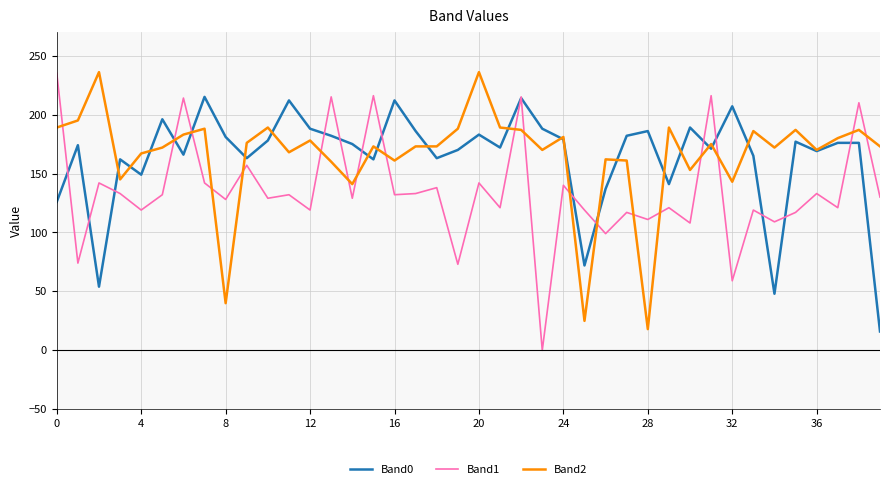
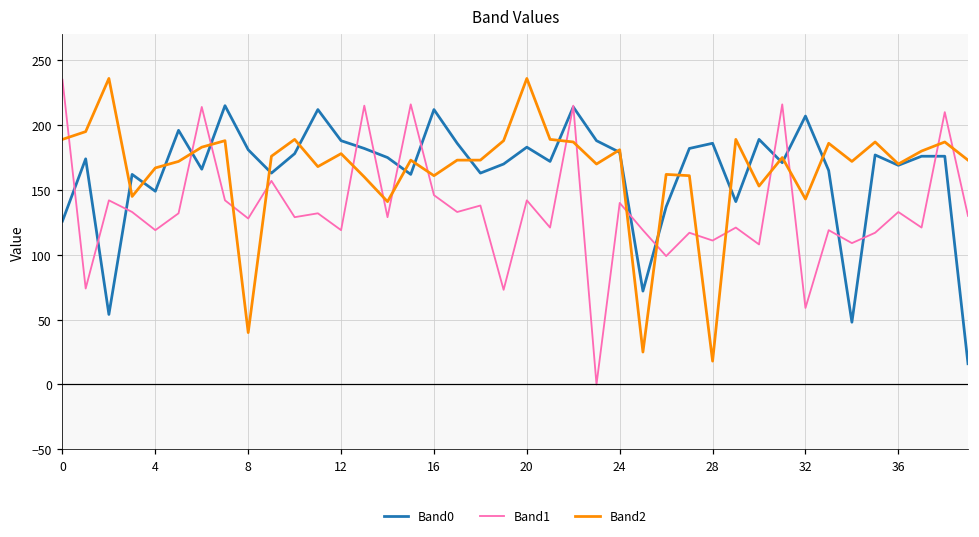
Band1, 16: 132 -> 146
